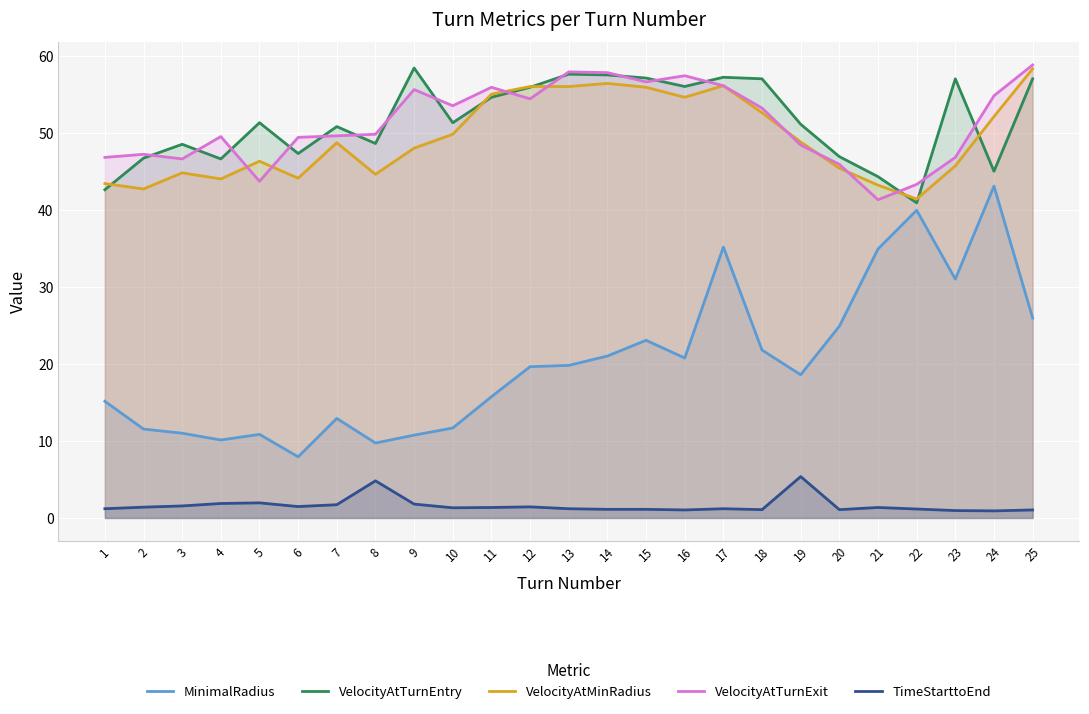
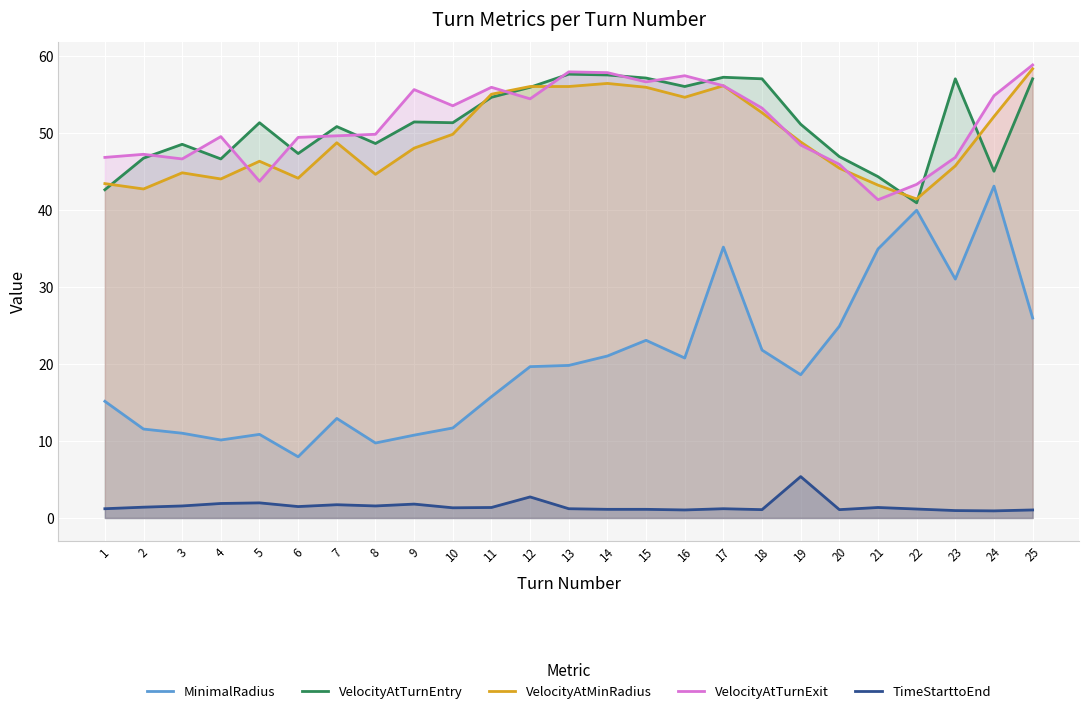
TimeStarttoEnd, 8: 5 -> 2
VelocityAtTurnEntry, 9: 58 -> 51
TimeStarttoEnd, 12: 1 -> 3
